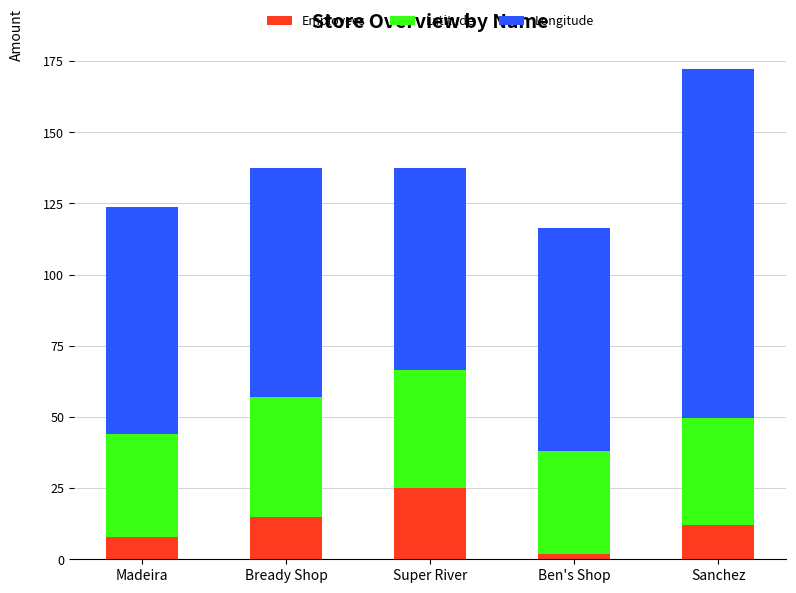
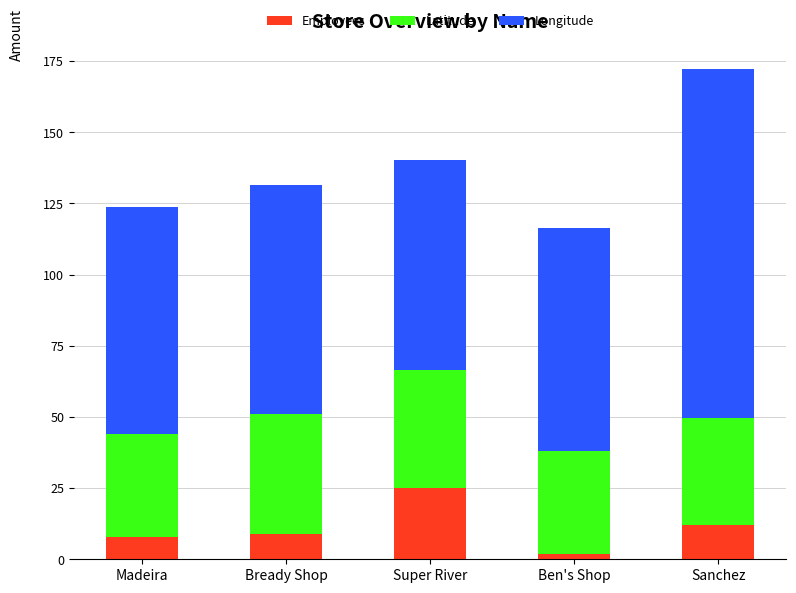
Employees, Bready Shop: 15 -> 9
Longitude, Super River: 71 -> 74
